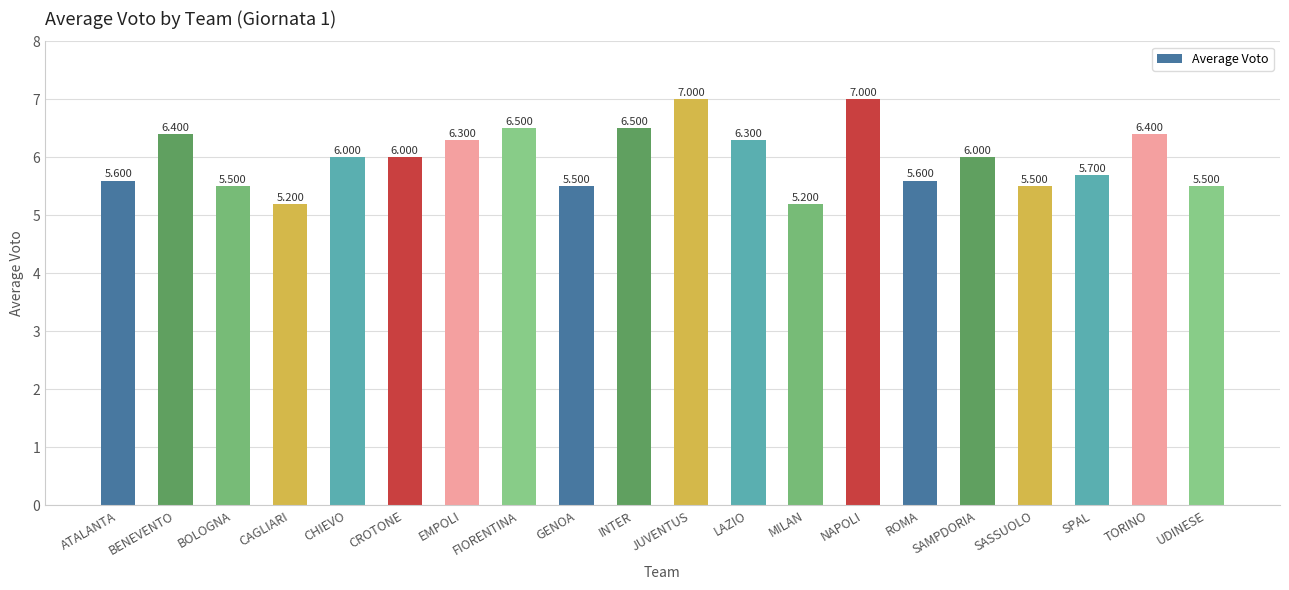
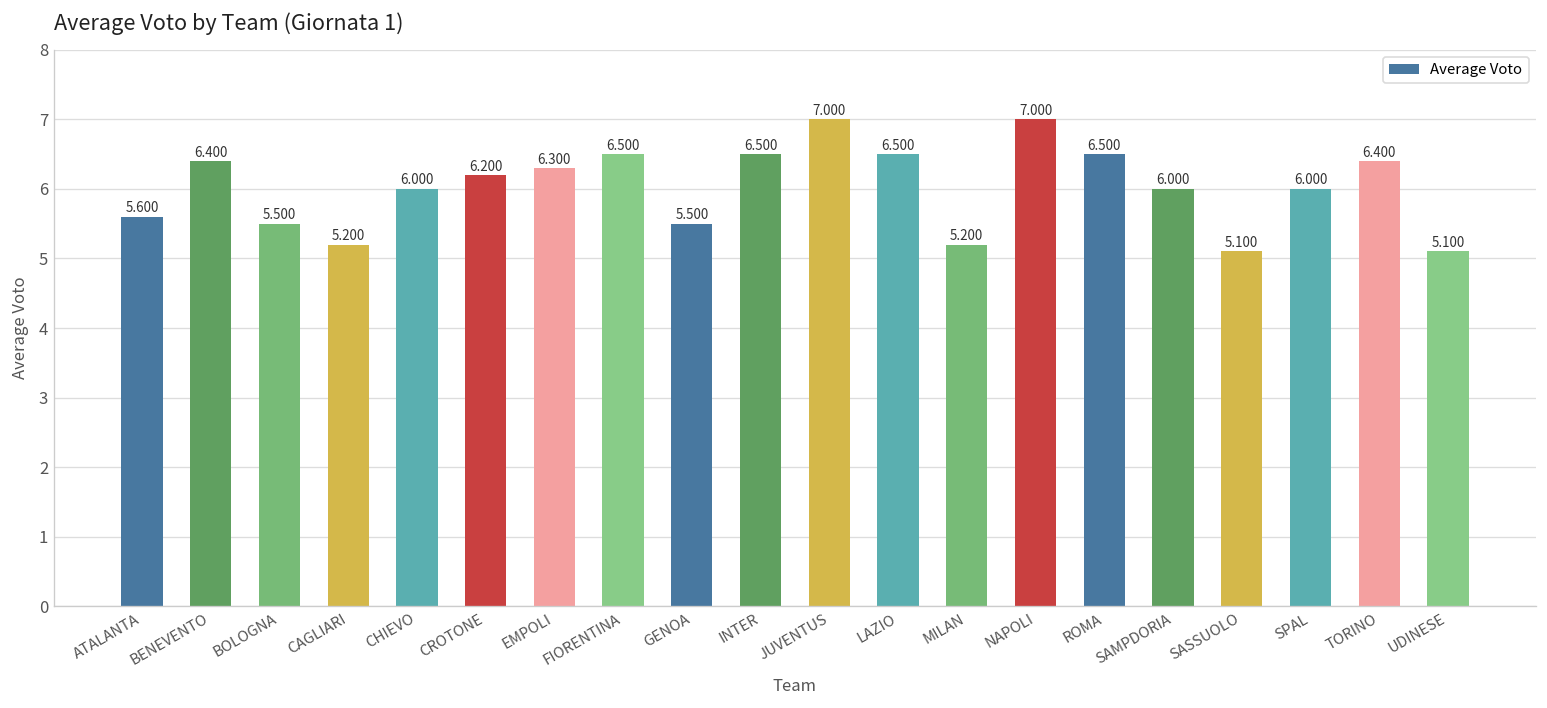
CROTONE: 6.000 -> 6.200
LAZIO: 6.300 -> 6.500
ROMA: 5.600 -> 6.500
SASSUOLO: 5.500 -> 5.100
SPAL: 5.700 -> 6.000
UDINESE: 5.500 -> 5.100
